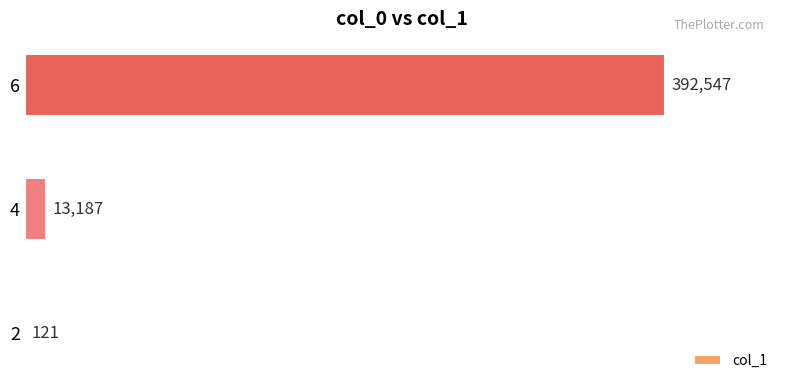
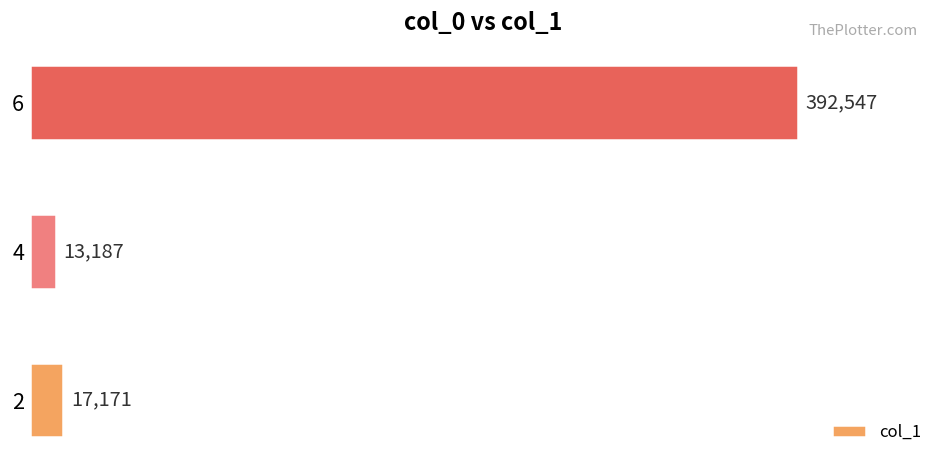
2: 121 -> 17,171
